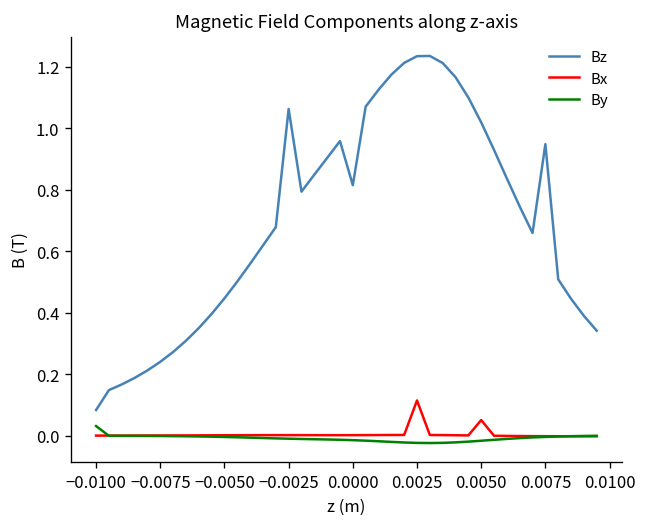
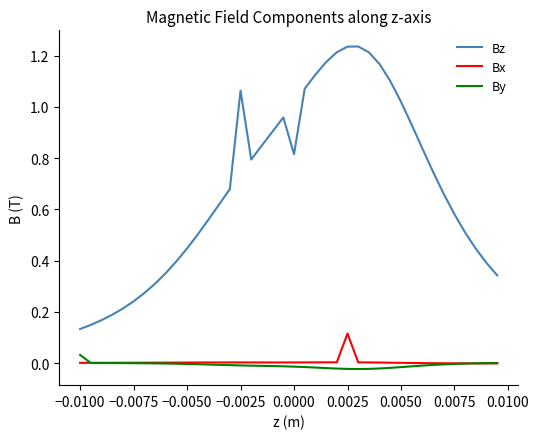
Bz, −0.0100: 0.08 -> 0.13
Bx, 0.0050: 0.05 -> 0.00
Bz, 0.0075: 0.95 -> 0.58
